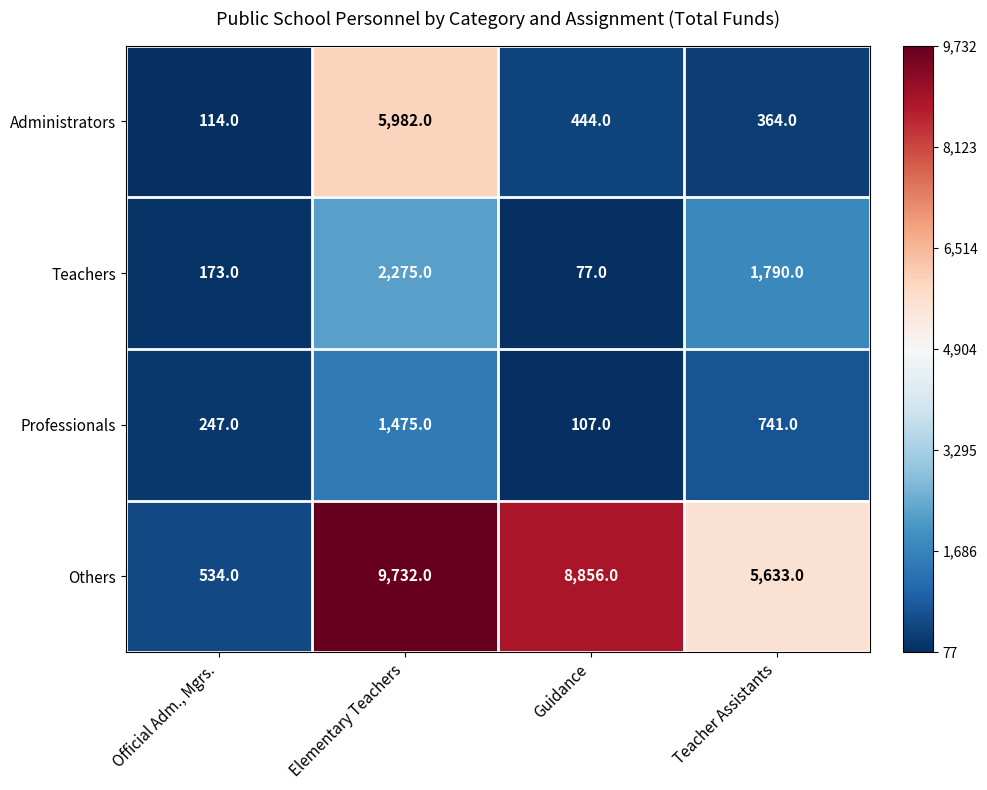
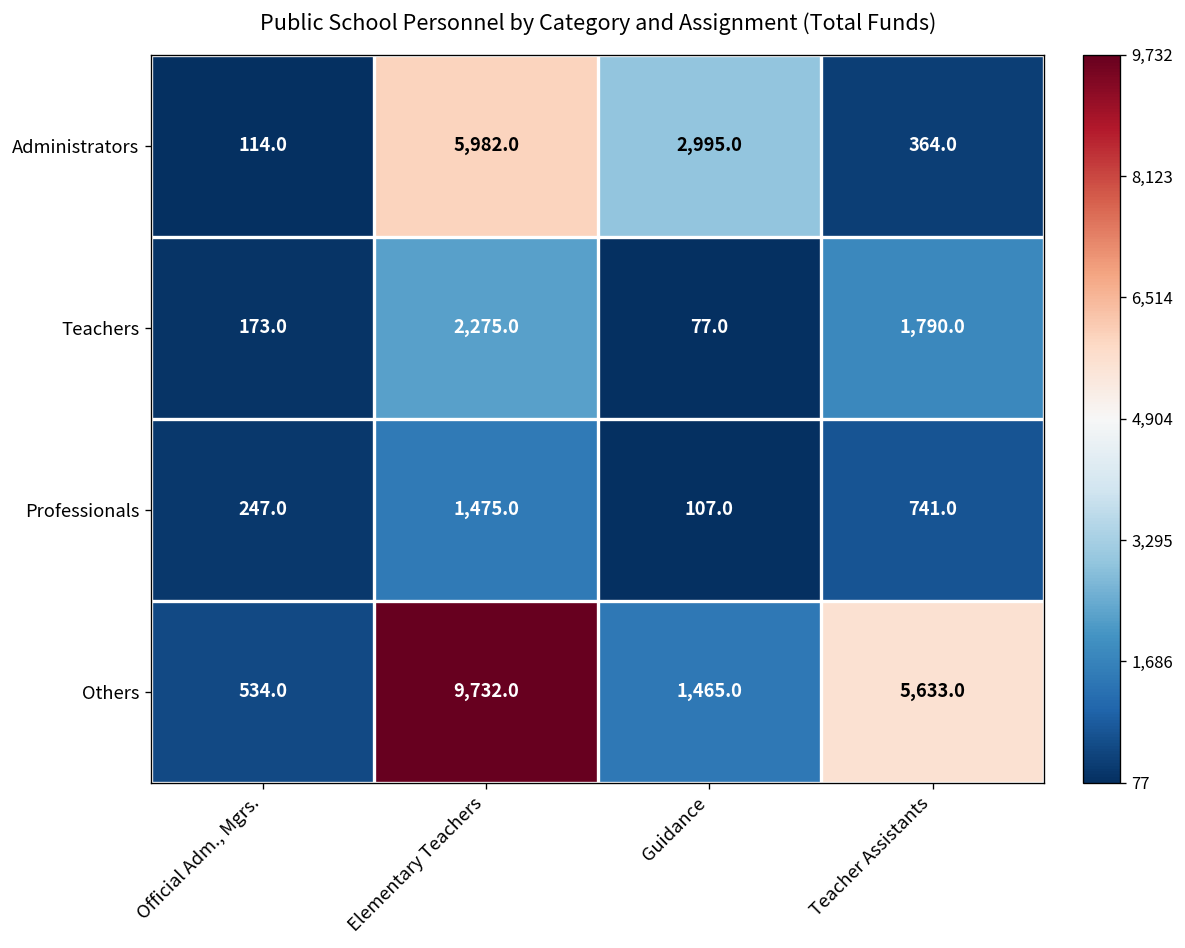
Administrators, Guidance: 444.0 -> 2,995.0
Others, Guidance: 8,856.0 -> 1,465.0
